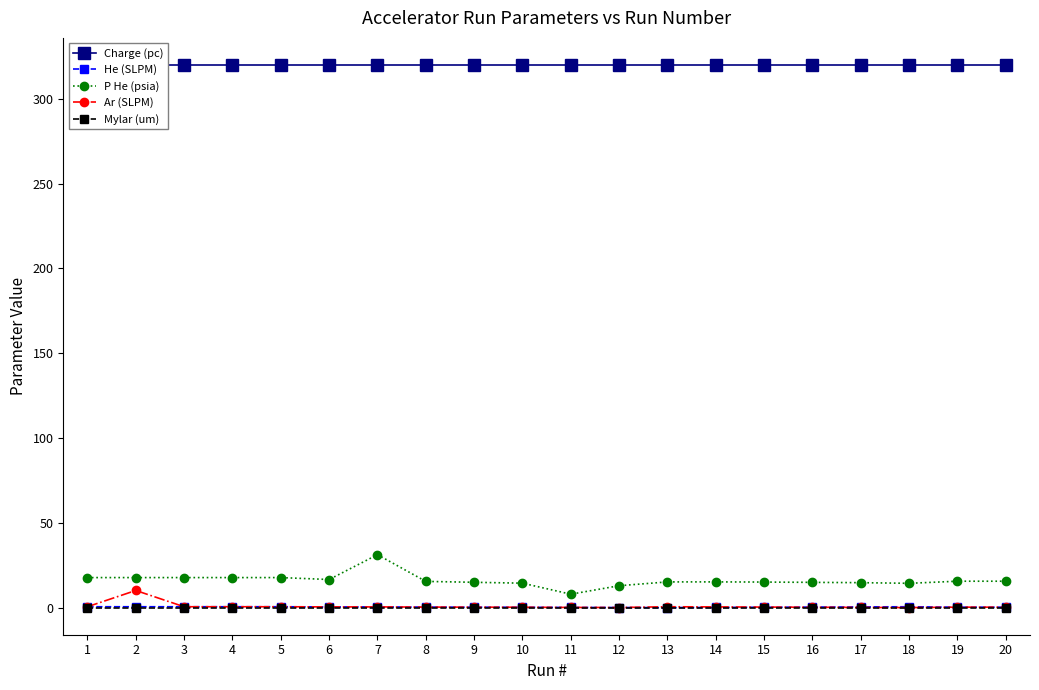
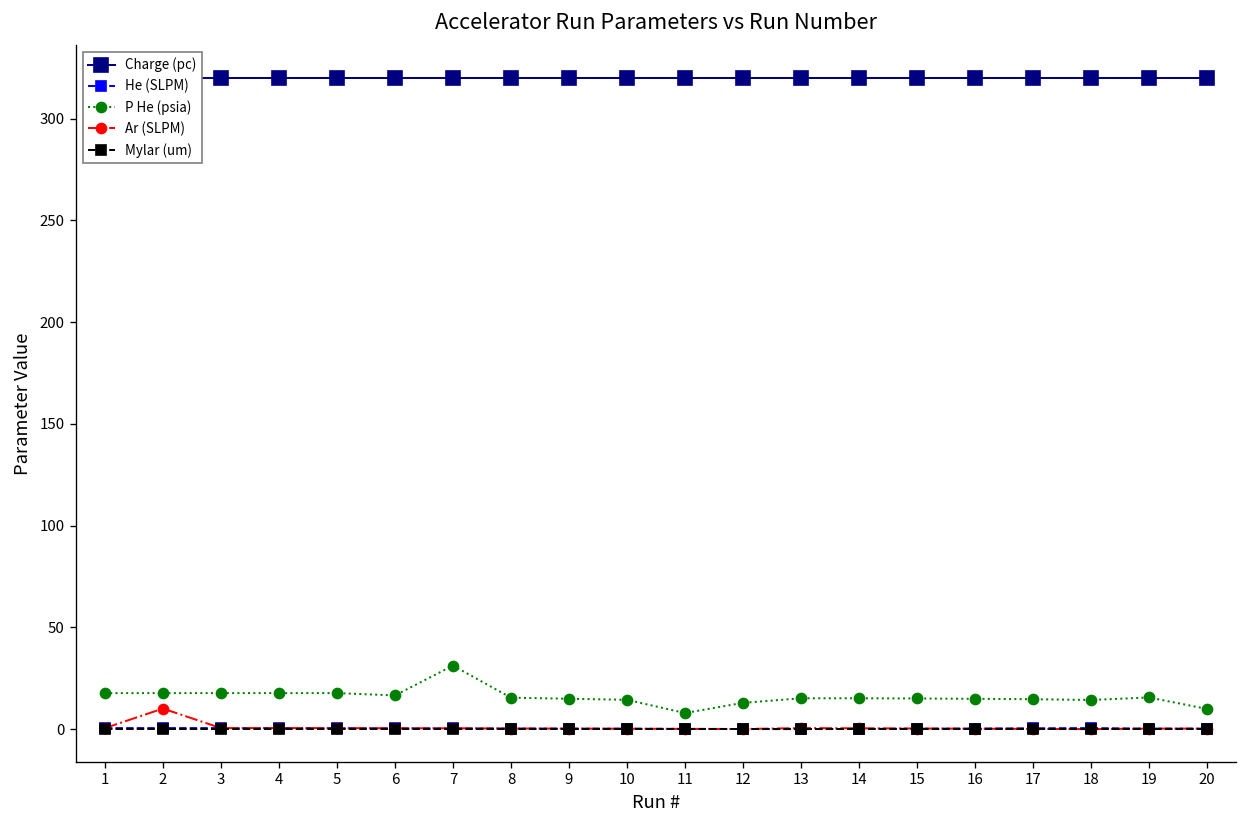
P He (psia), 20: 16 -> 10
